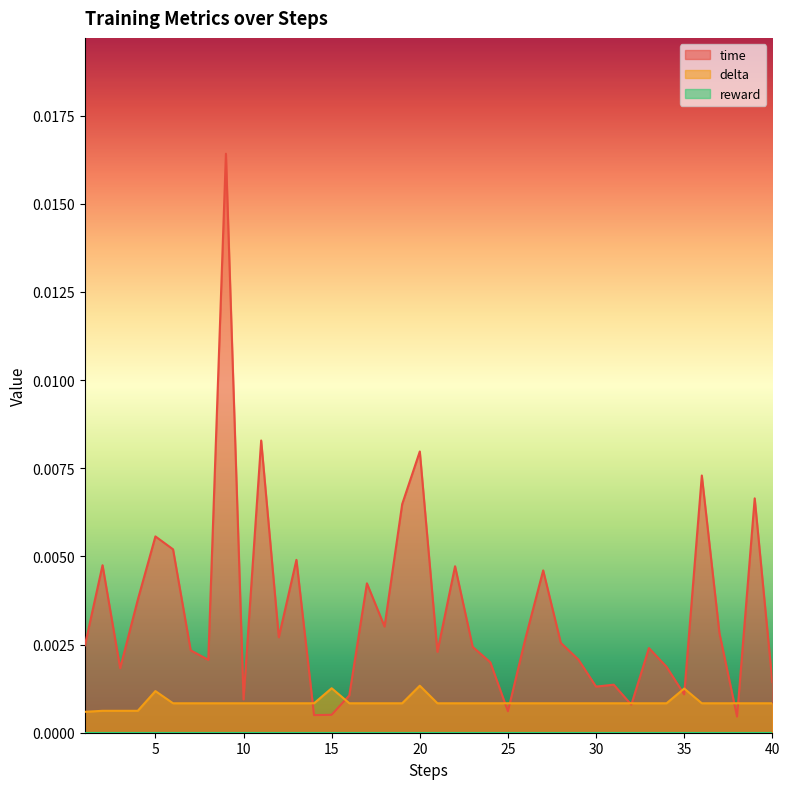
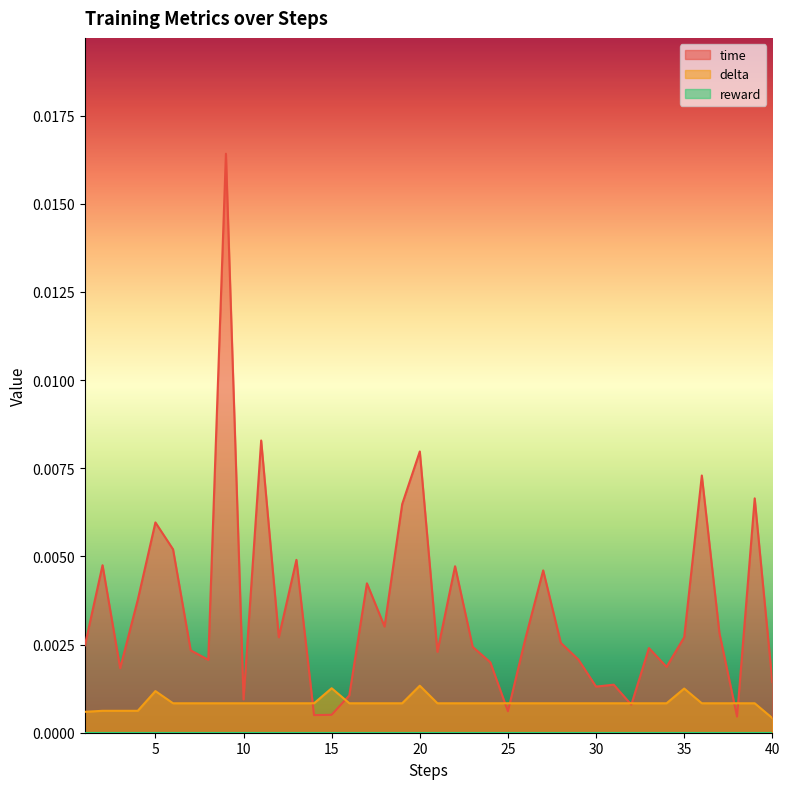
time, 5: 0.0056 -> 0.0060
time, 35: 0.0011 -> 0.0027
delta, 40: 0.0008 -> 0.0004
